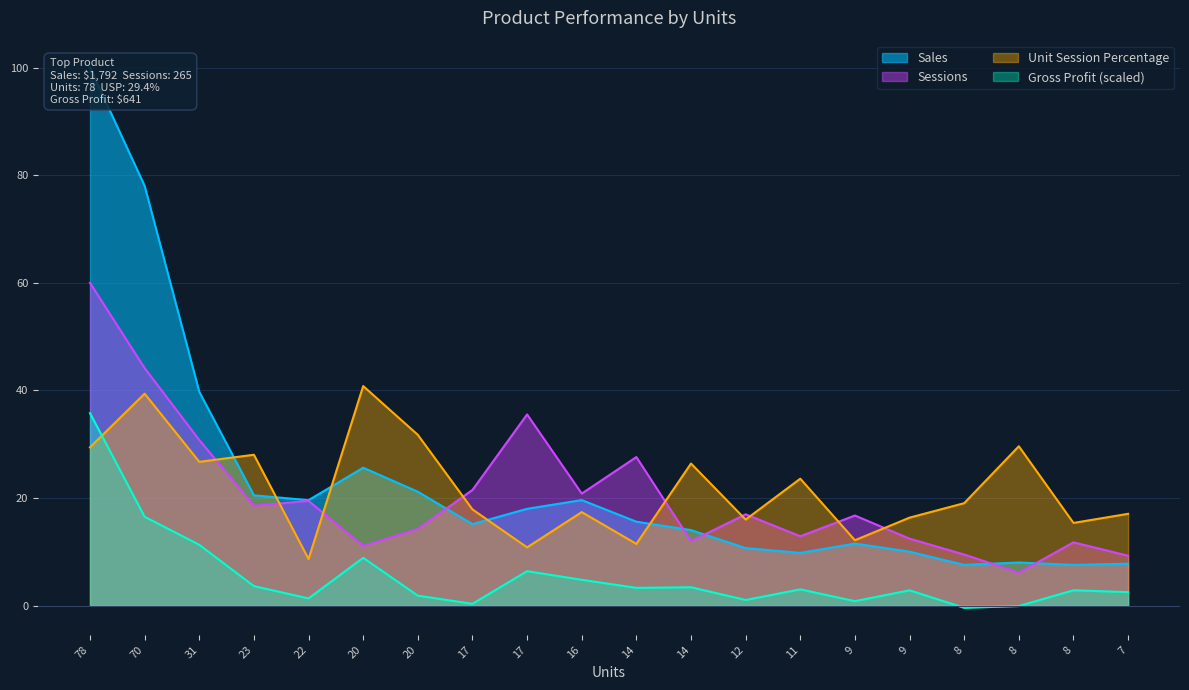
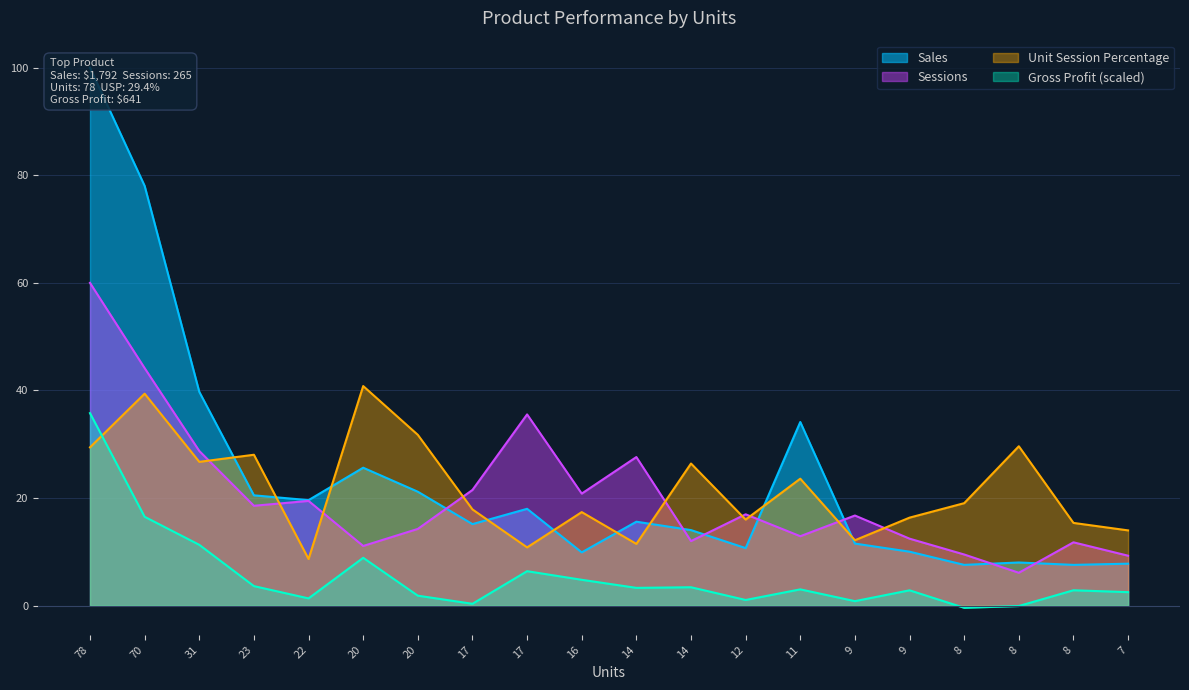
Sessions, 31: 31 -> 29
Sales, 16: 20 -> 10
Sales, 11: 10 -> 34
Unit Session Percentage, 7: 17 -> 14
